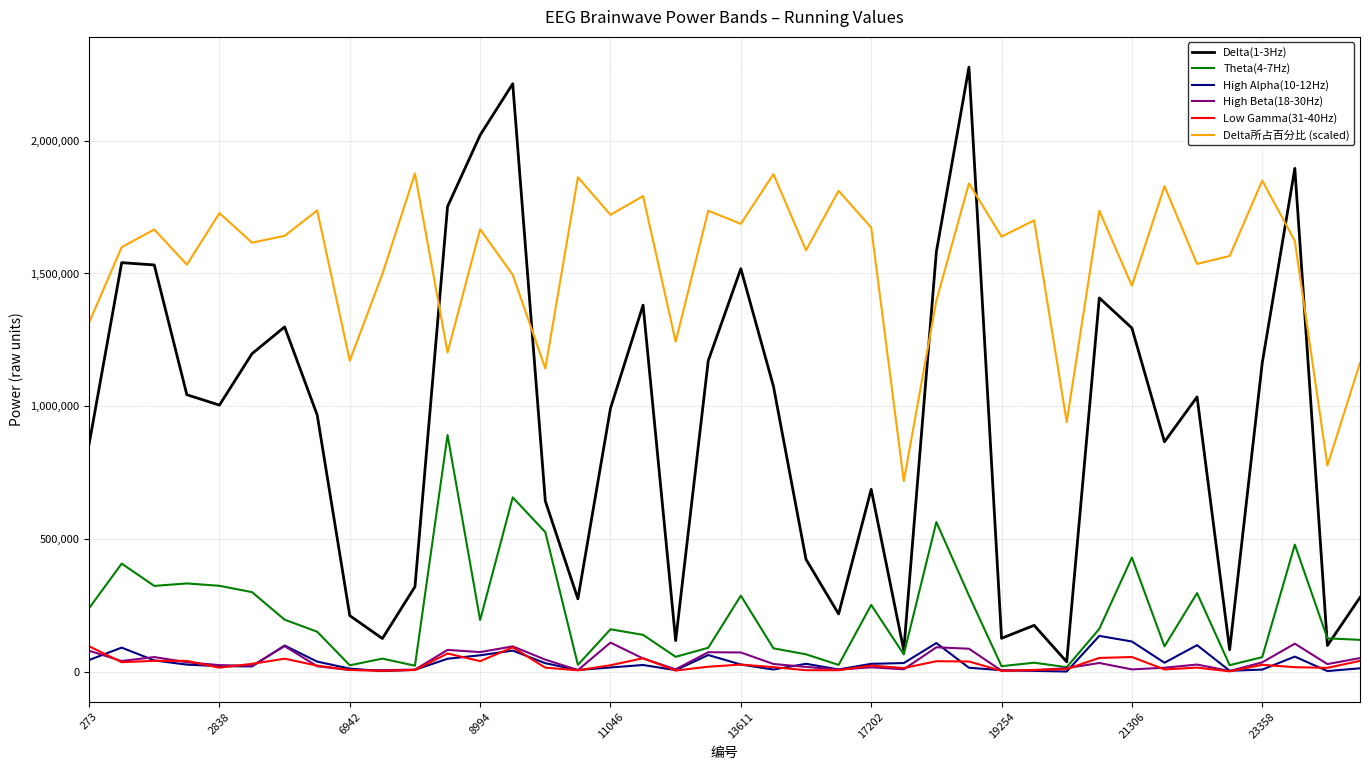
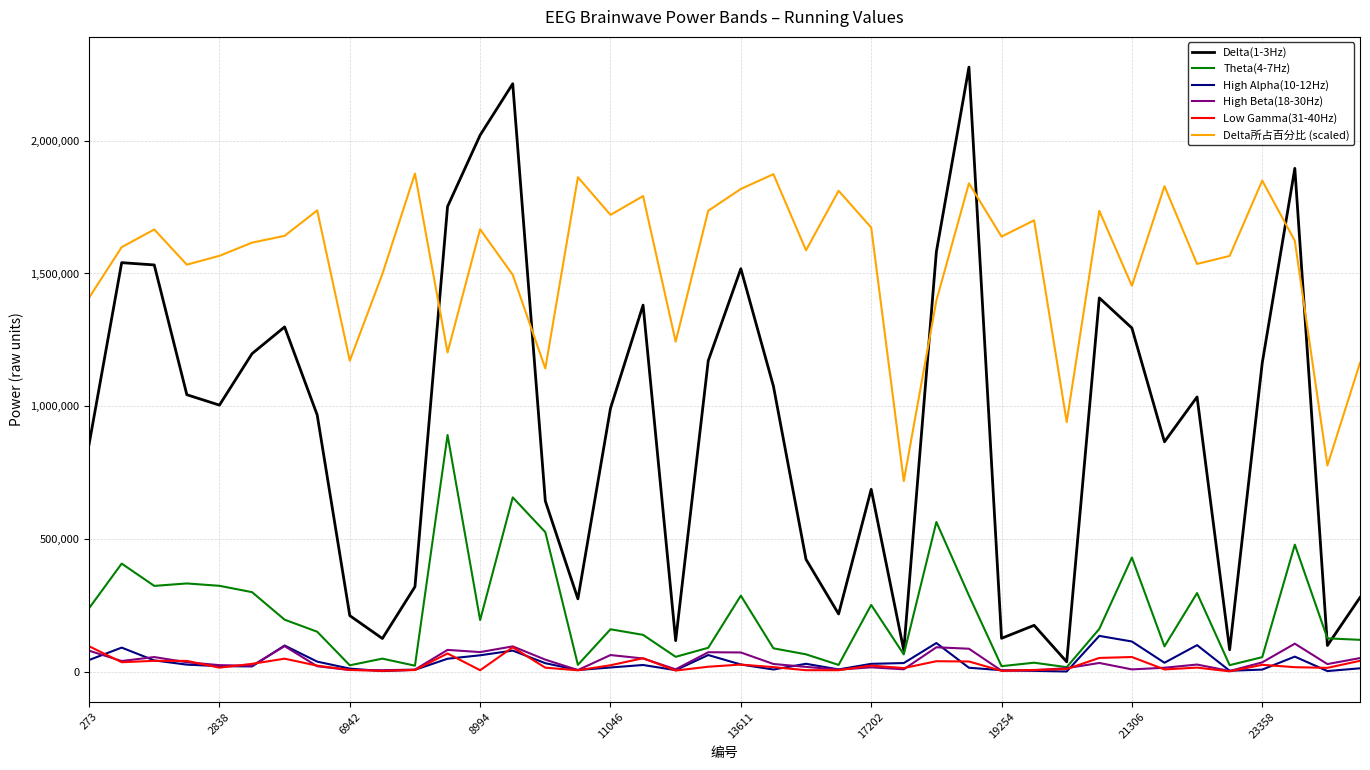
Delta所占百分比 (scaled), 273: 1,320,000 -> 1,410,000
Delta所占百分比 (scaled), 2838: 1,730,000 -> 1,570,000
Low Gamma(31-40Hz), 8994: 40,000 -> 10,000
High Beta(18-30Hz), 11046: 110,000 -> 60,000
Delta所占百分比 (scaled), 13611: 1,690,000 -> 1,820,000
